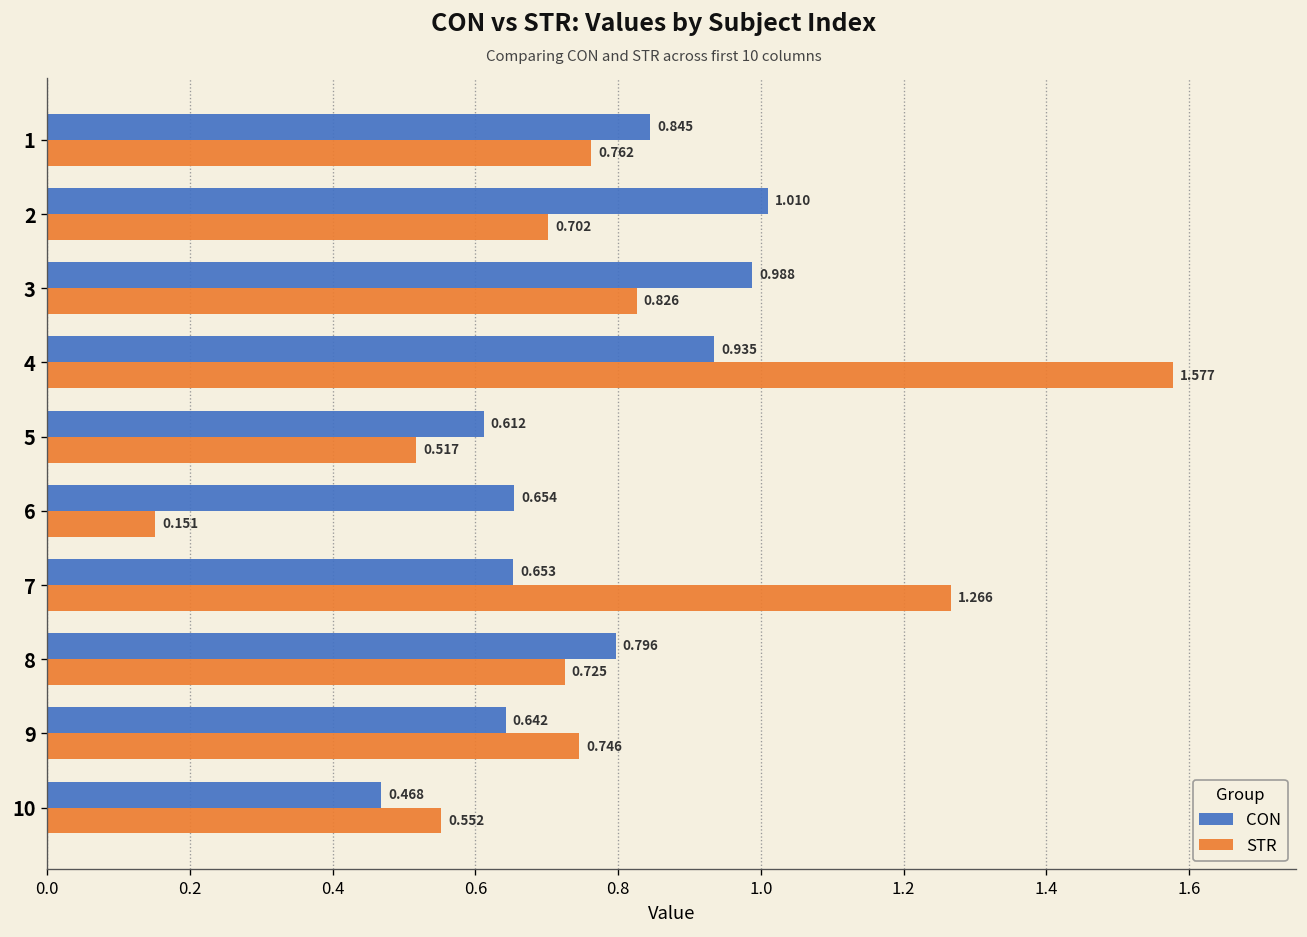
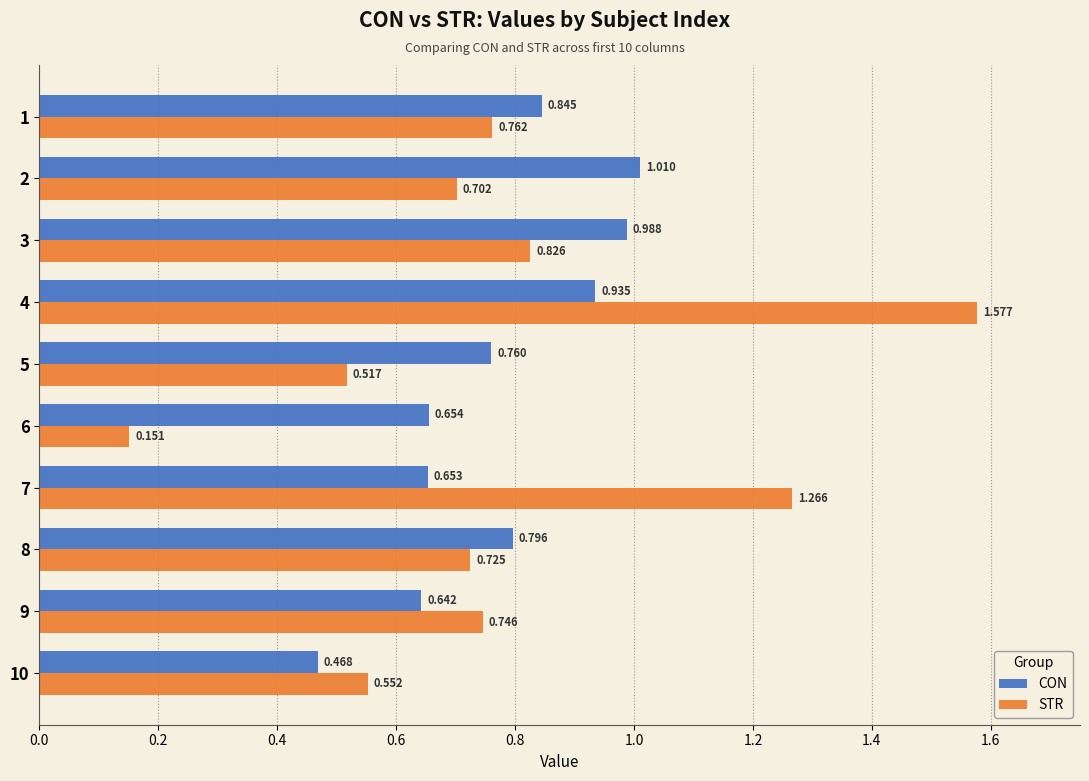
CON, 5: 0.612 -> 0.760
